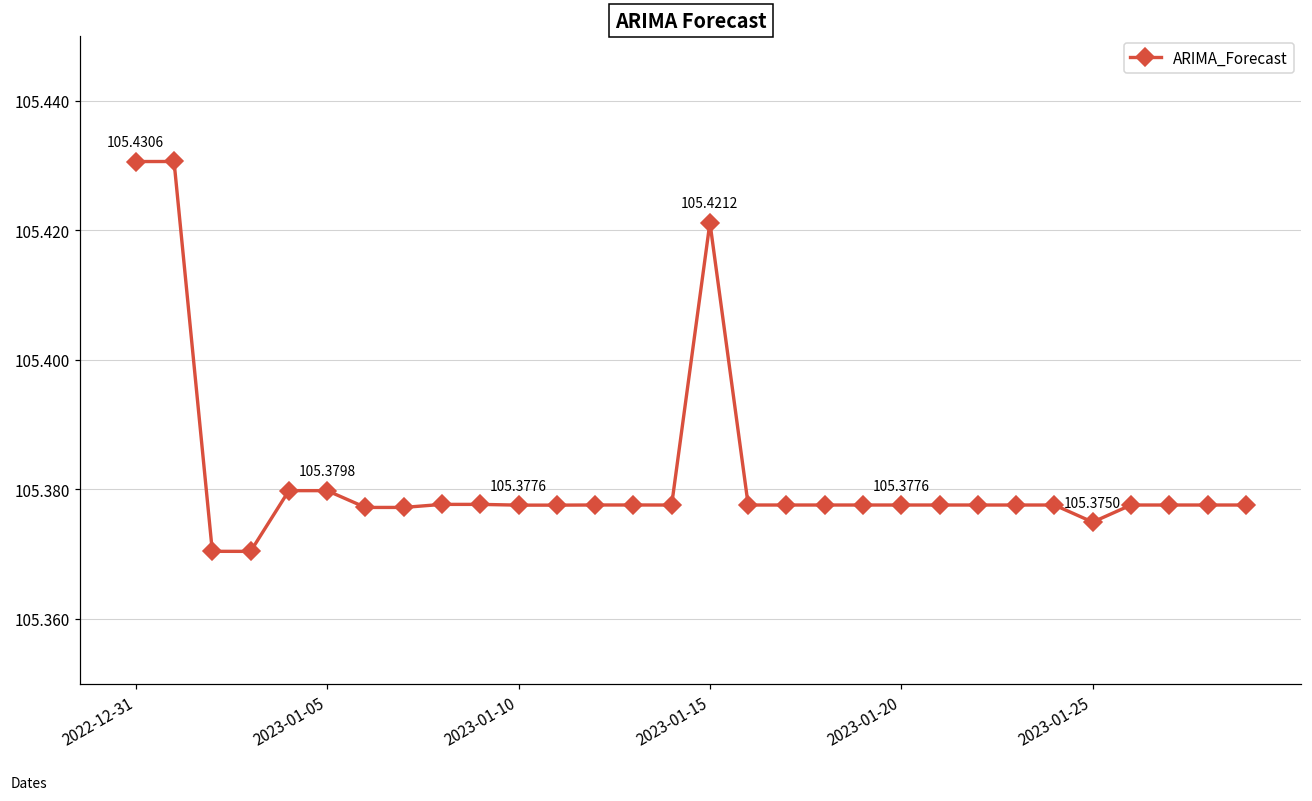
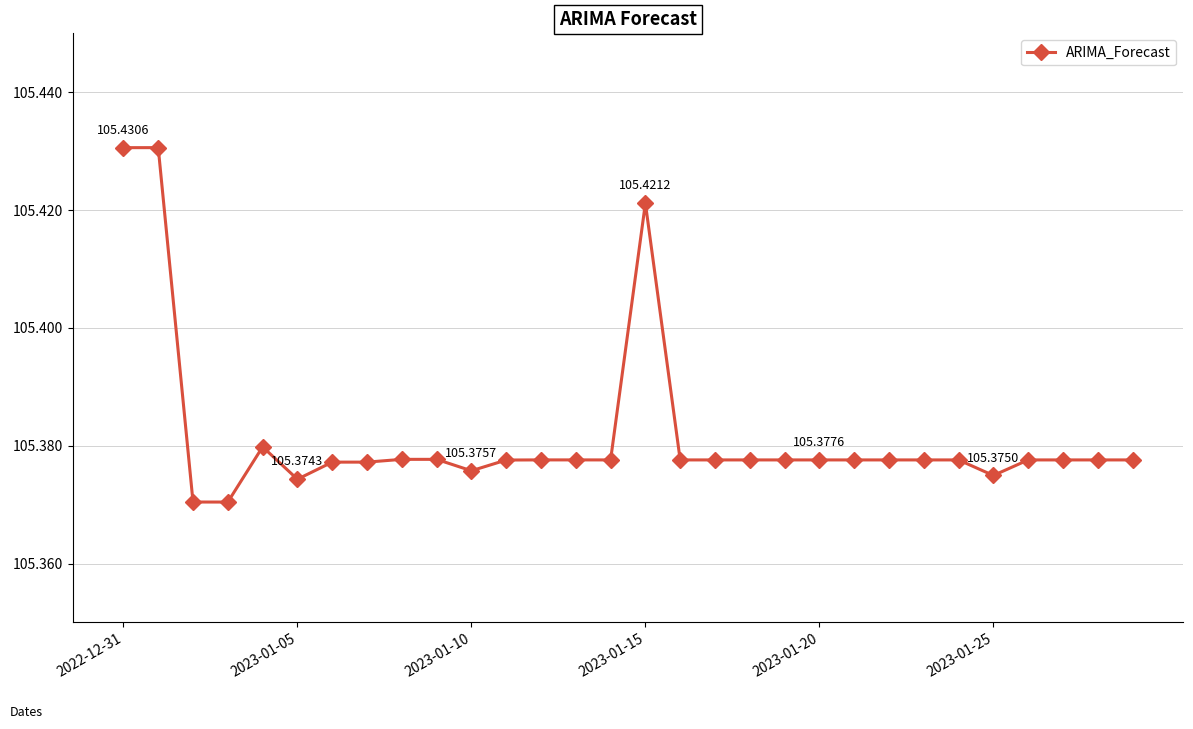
2023-01-05: 105.3798 -> 105.3743
2023-01-10: 105.3776 -> 105.3757
